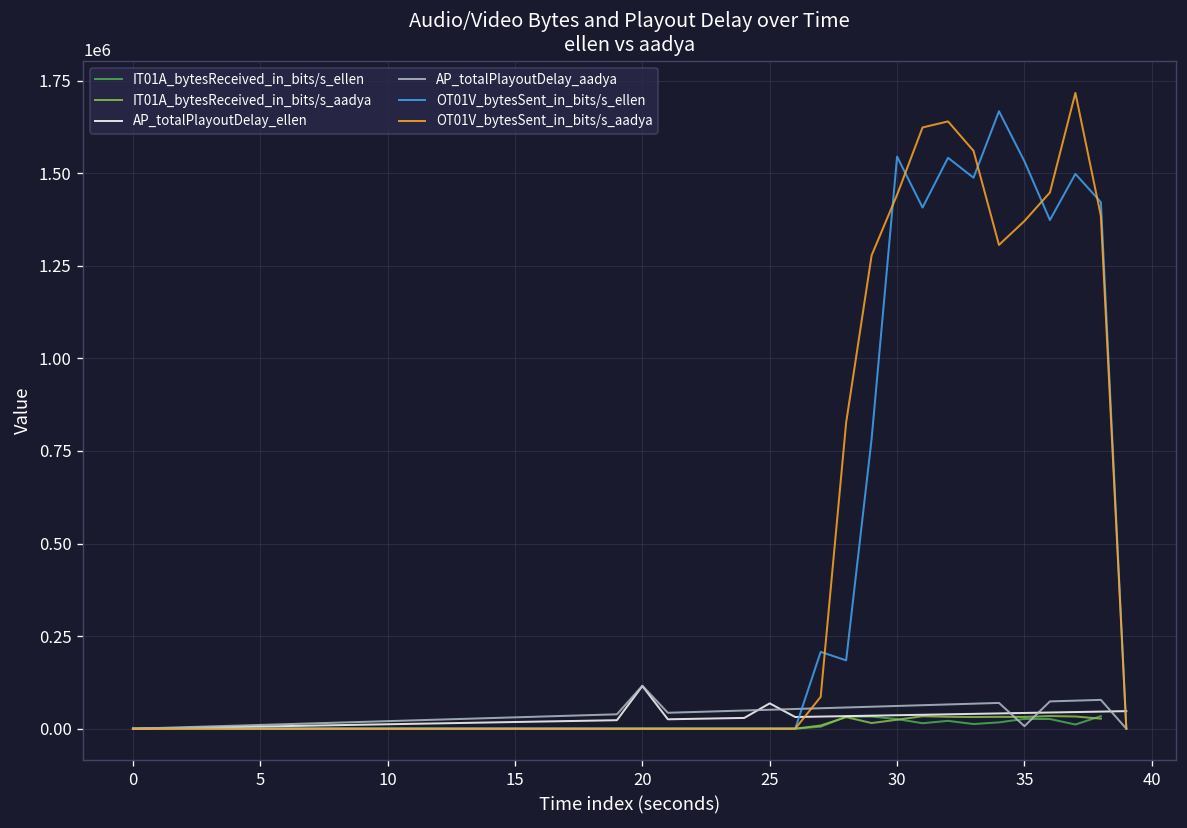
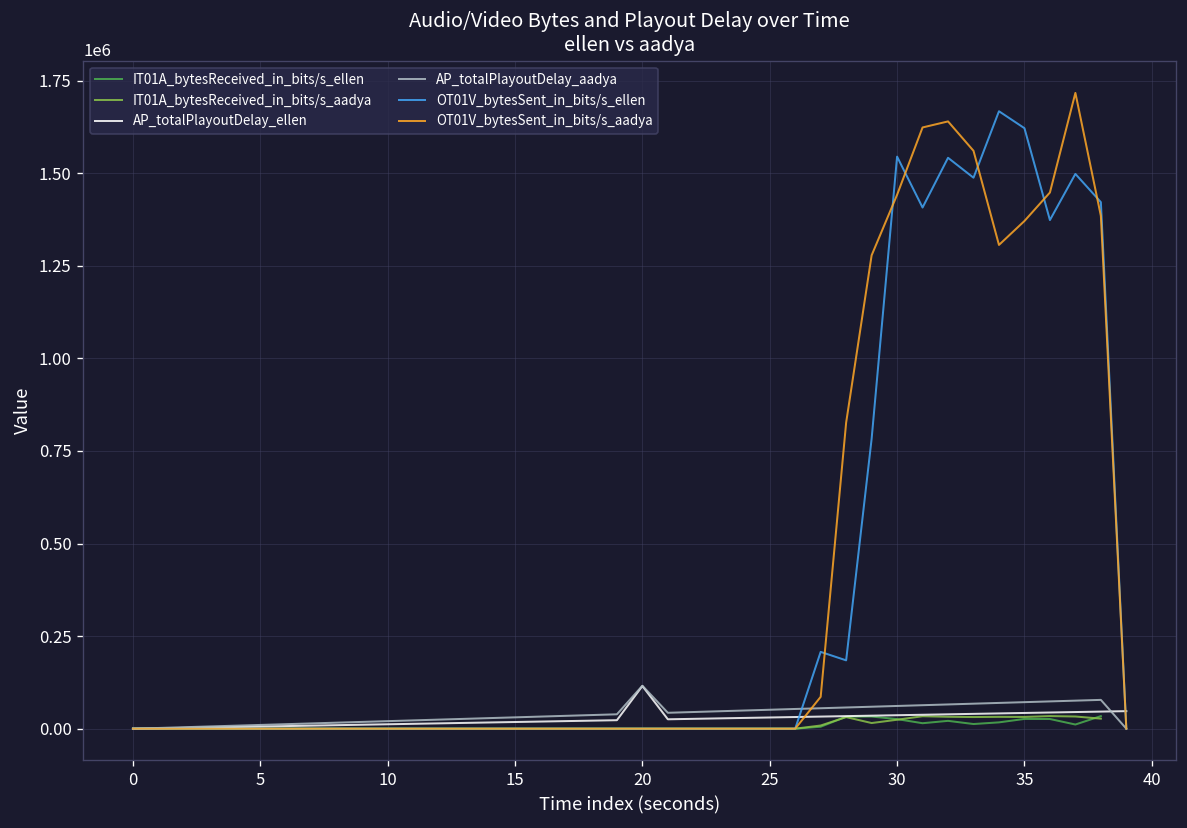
AP_totalPlayoutDelay_ellen, 25: 70000 -> 30000
AP_totalPlayoutDelay_aadya, 35: 10000 -> 70000
OT01V_bytesSent_in_bits/s_ellen, 35: 1530000 -> 1620000
